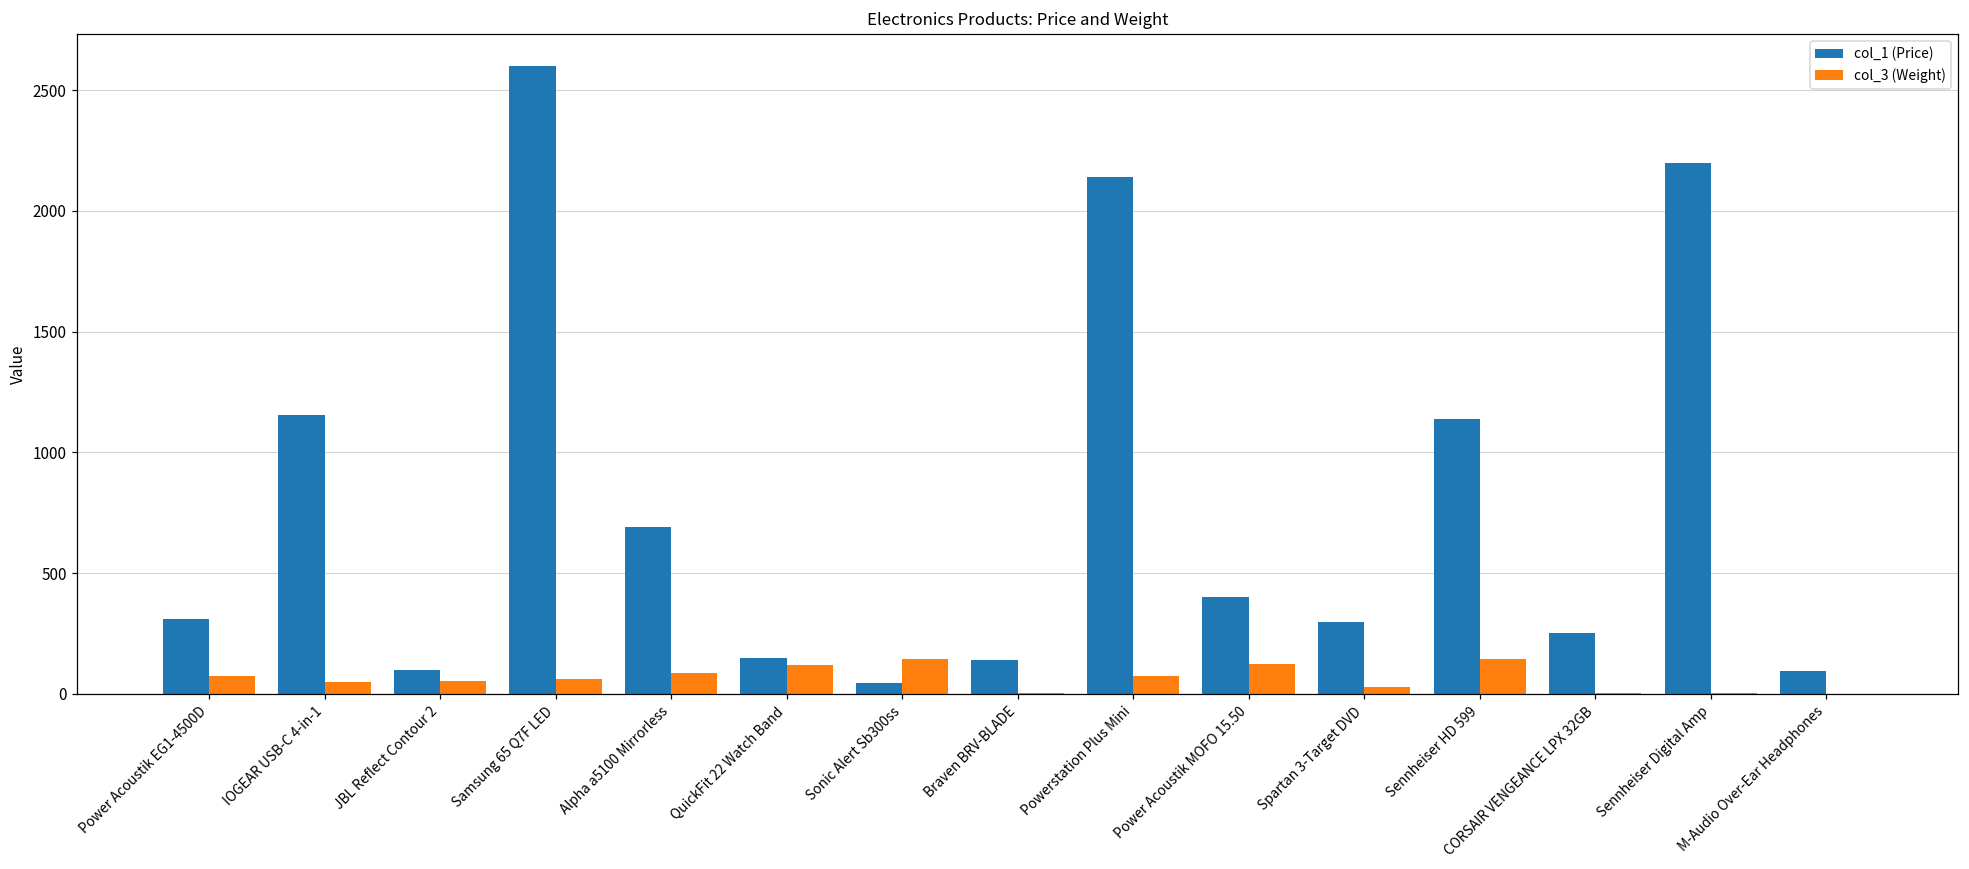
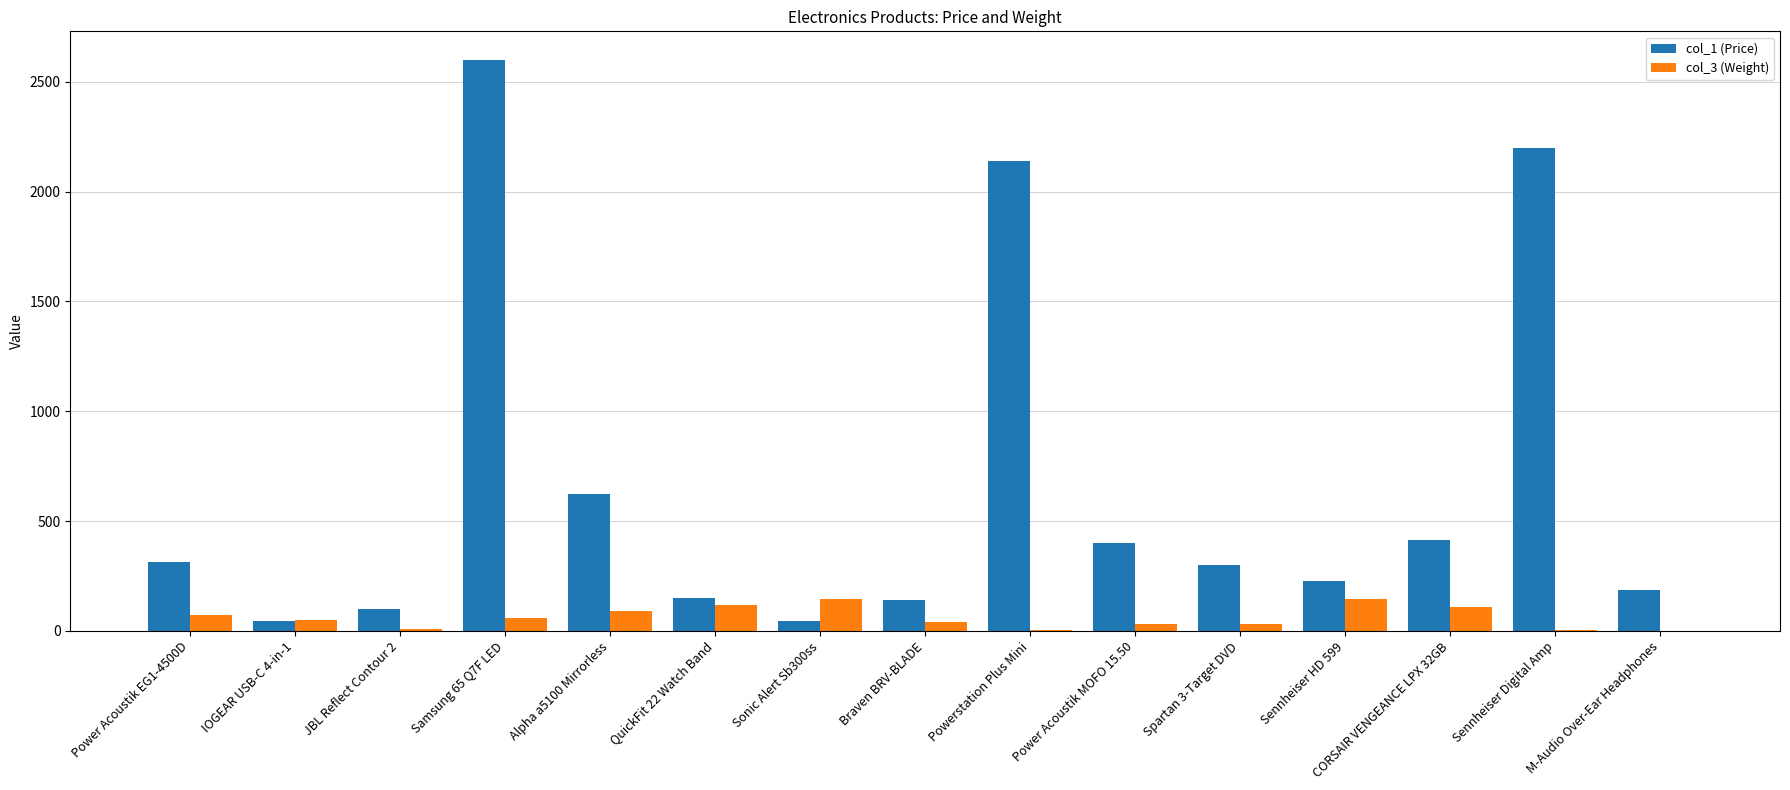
col_1 (Price), IOGEAR USB-C 4-in-1: 1150 -> 40
col_3 (Weight), JBL Reflect Contour 2: 50 -> 10
col_1 (Price), Alpha a5100 Mirrorless: 690 -> 620
col_3 (Weight), Braven BRV-BLADE: 0 -> 40
col_3 (Weight), Powerstation Plus Mini: 80 -> 0
col_3 (Weight), Power Acoustik MOFO 15.50: 120 -> 30
col_1 (Price), Sennheiser HD 599: 1140 -> 220
col_1 (Price), CORSAIR VENGEANCE LPX 32GB: 250 -> 410
col_3 (Weight), CORSAIR VENGEANCE LPX 32GB: 0 -> 110
col_1 (Price), M-Audio Over-Ear Headphones: 90 -> 180
